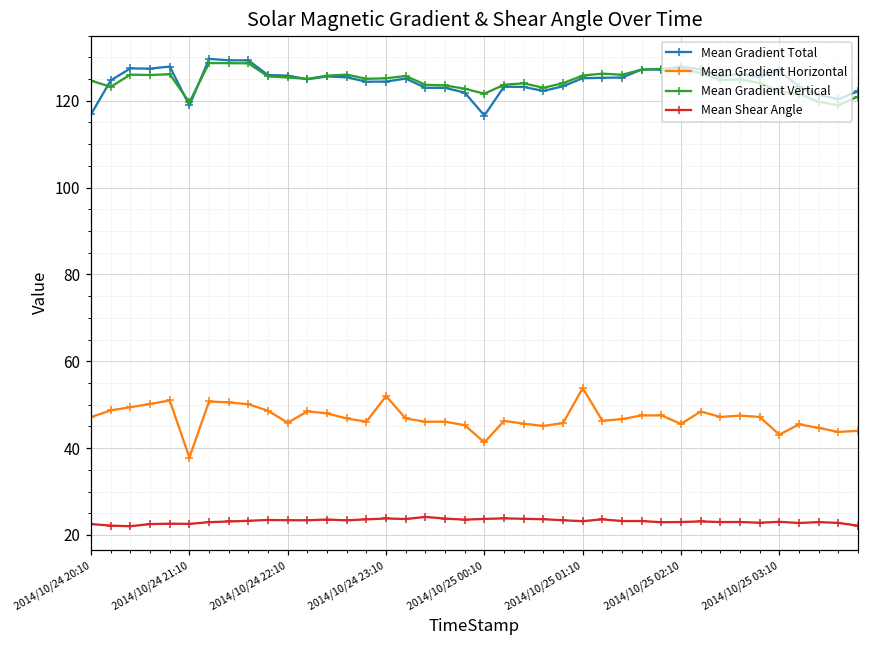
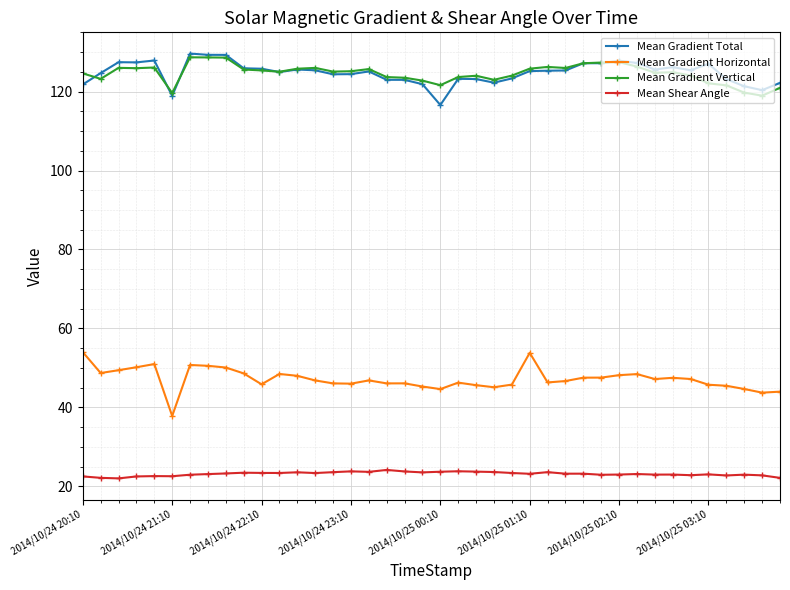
Mean Gradient Total, 2014/10/24 20:10: 117 -> 122
Mean Gradient Horizontal, 2014/10/24 20:10: 47 -> 54
Mean Gradient Horizontal, 2014/10/24 23:10: 52 -> 46
Mean Gradient Horizontal, 2014/10/25 00:10: 41 -> 45
Mean Gradient Horizontal, 2014/10/25 02:10: 46 -> 48
Mean Gradient Horizontal, 2014/10/25 03:10: 43 -> 46
